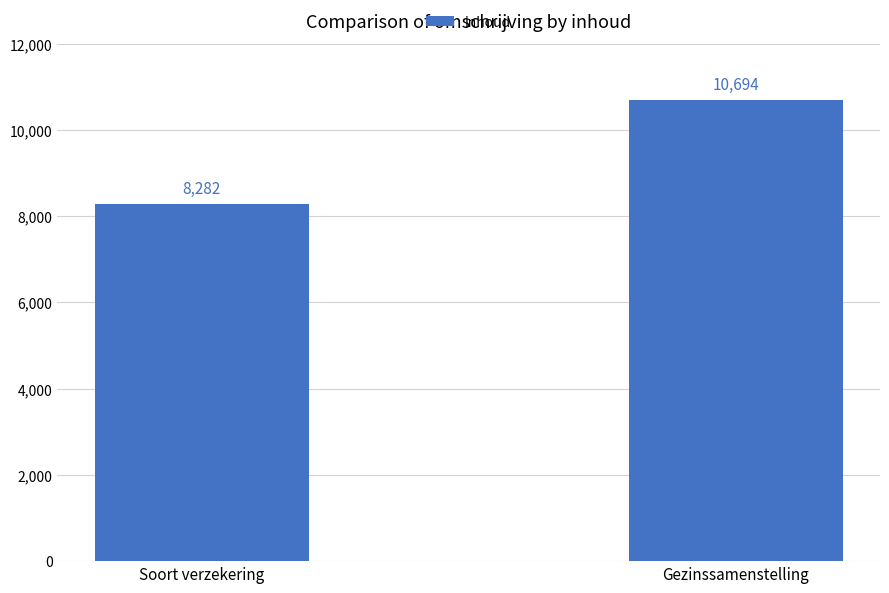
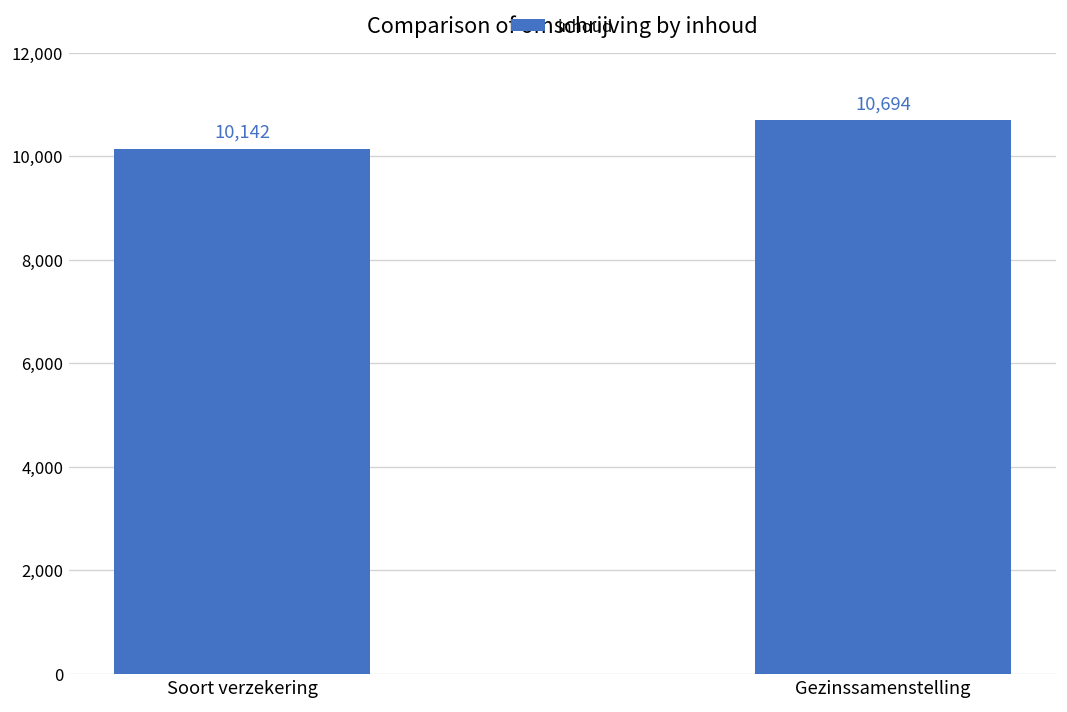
Soort verzekering: 8,282 -> 10,142
